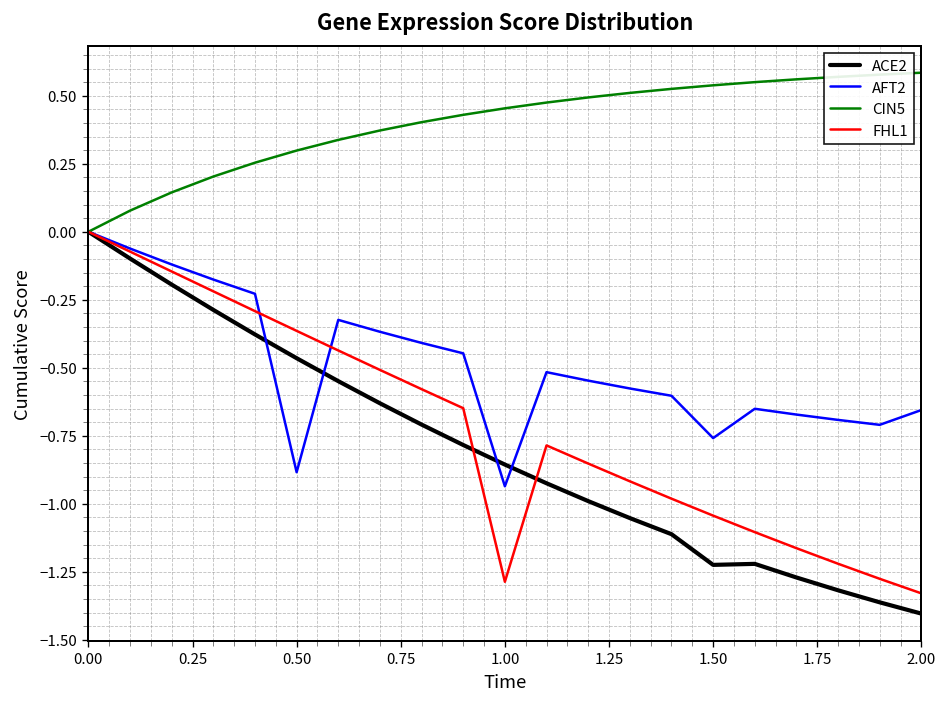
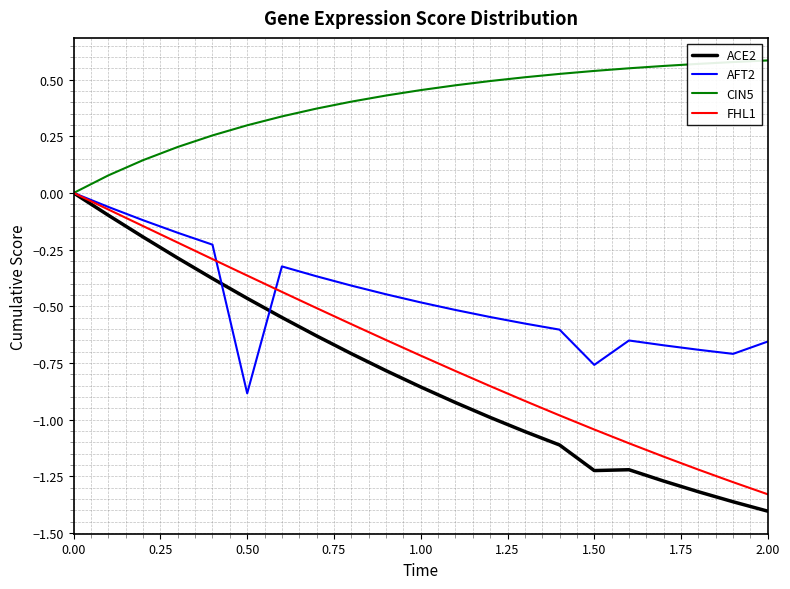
AFT2, 1.00: -0.94 -> -0.48
FHL1, 1.00: -1.29 -> -0.72
